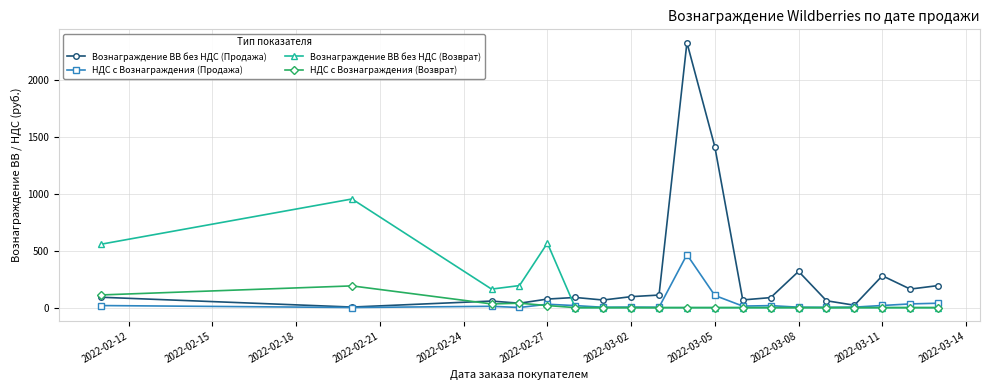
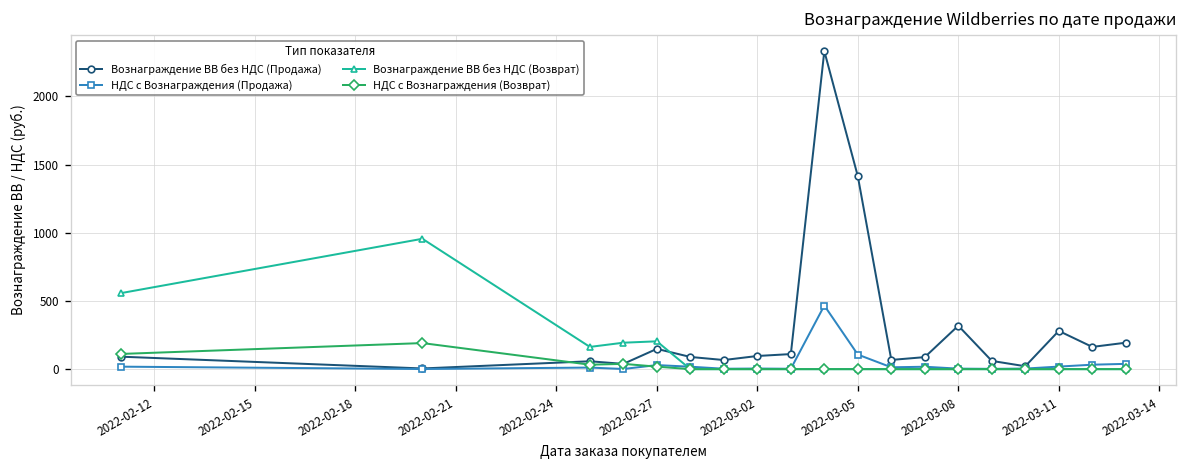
Вознаграждение ВВ без НДС (Продажа), 2022-02-27: 80 -> 150
Вознаграждение ВВ без НДС (Возврат), 2022-02-27: 570 -> 200
